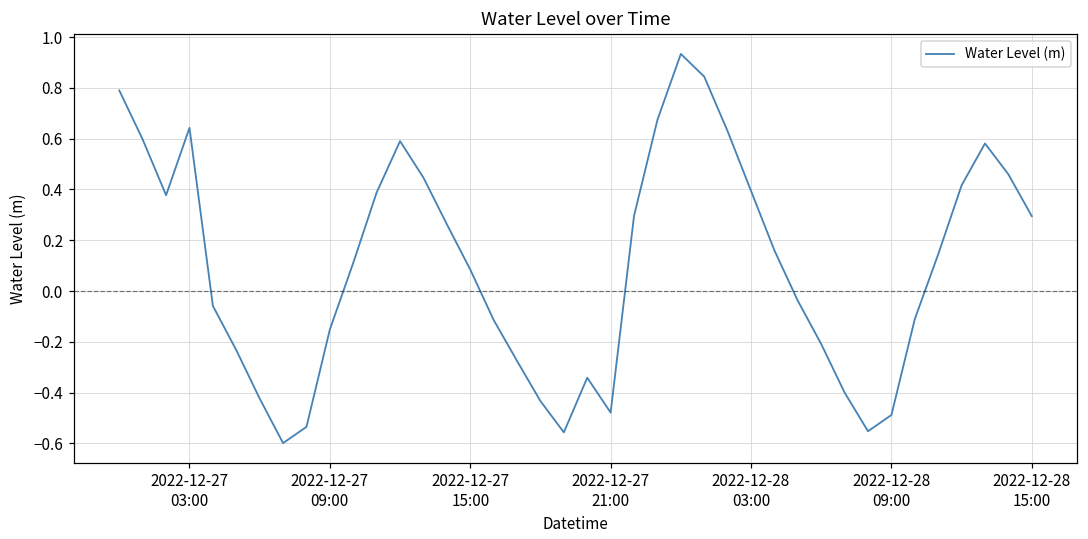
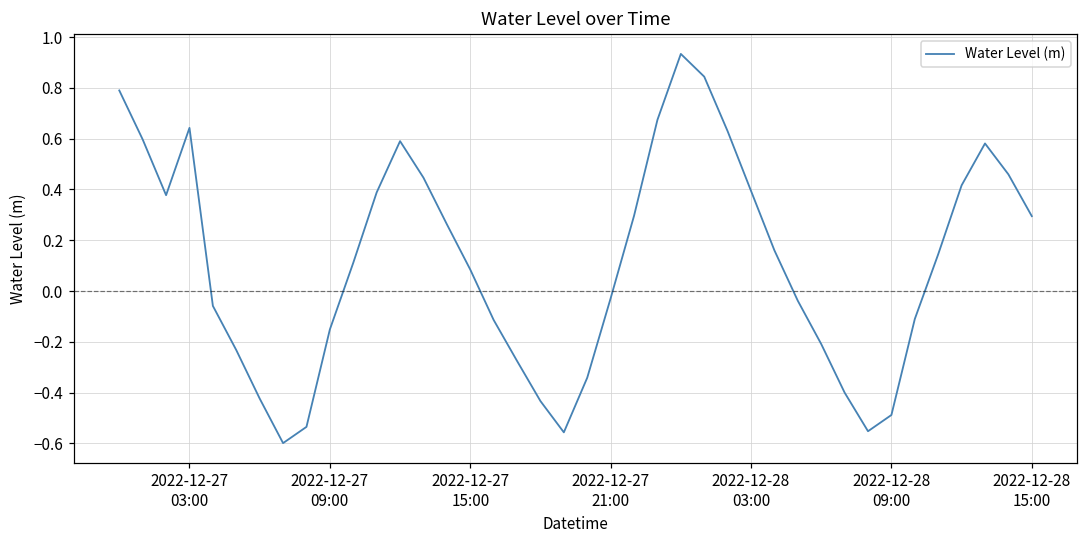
2022-12-27 21:00: -0.48 -> -0.03
